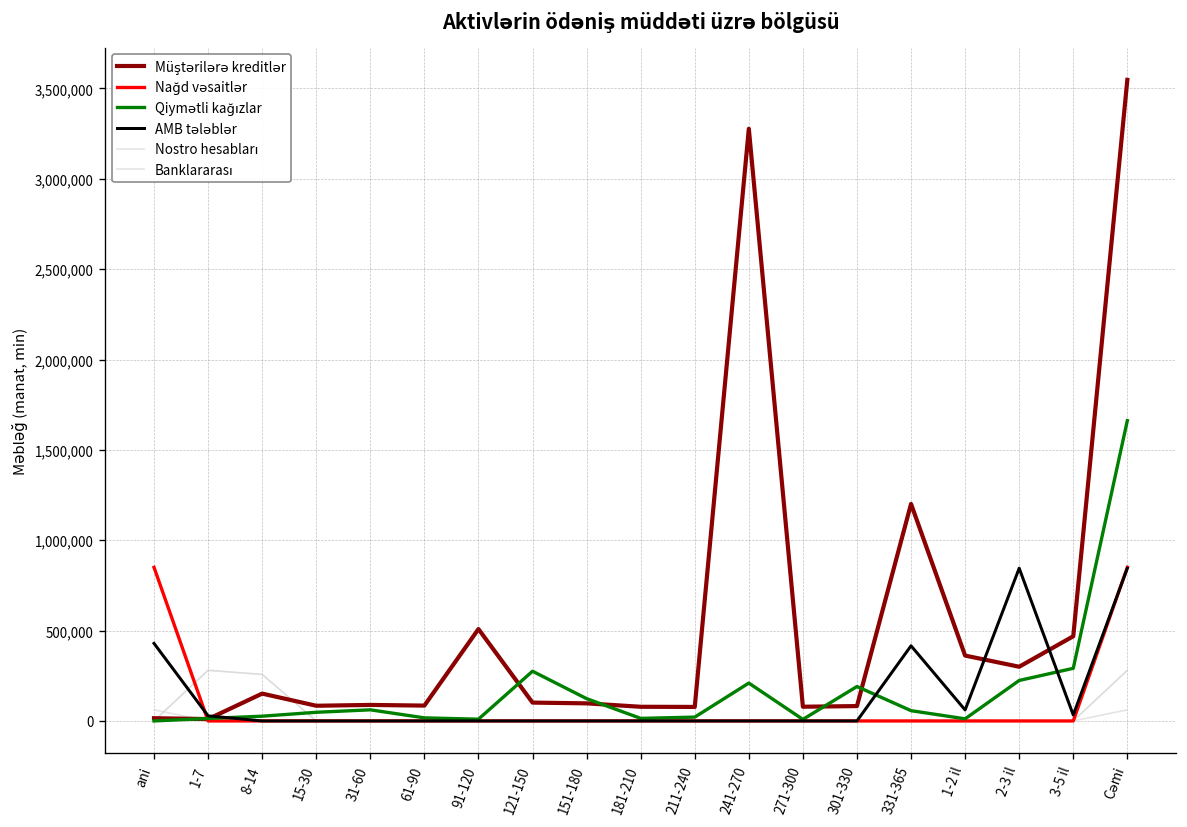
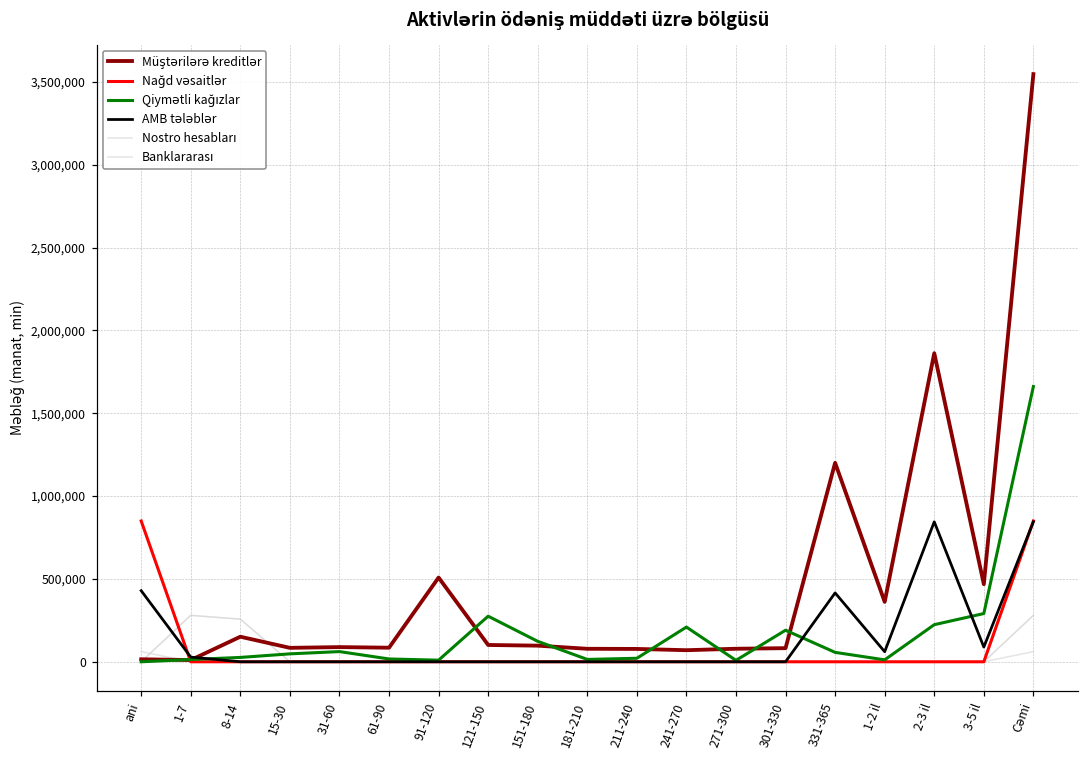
Müştərilərə kreditlər, 241-270: 3,280,000 -> 70,000
Müştərilərə kreditlər, 2-3 il: 300,000 -> 1,860,000
AMB tələblər, 3-5 il: 30,000 -> 90,000
